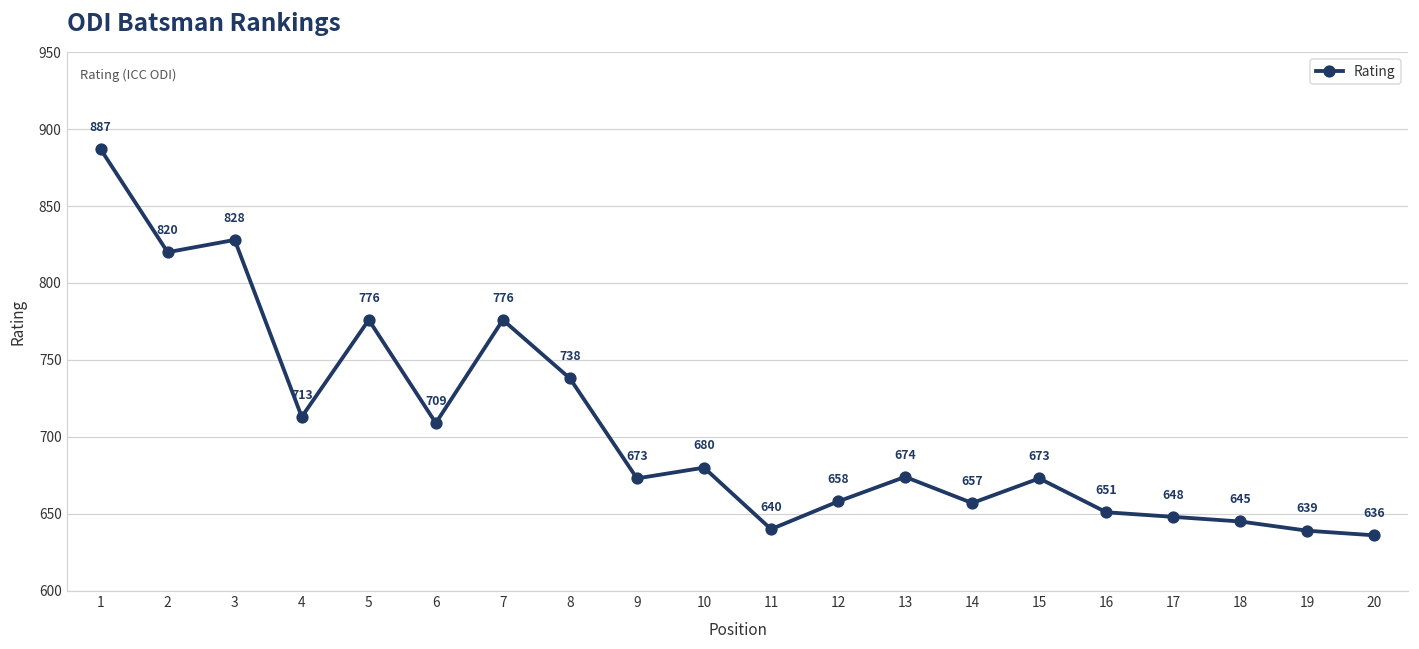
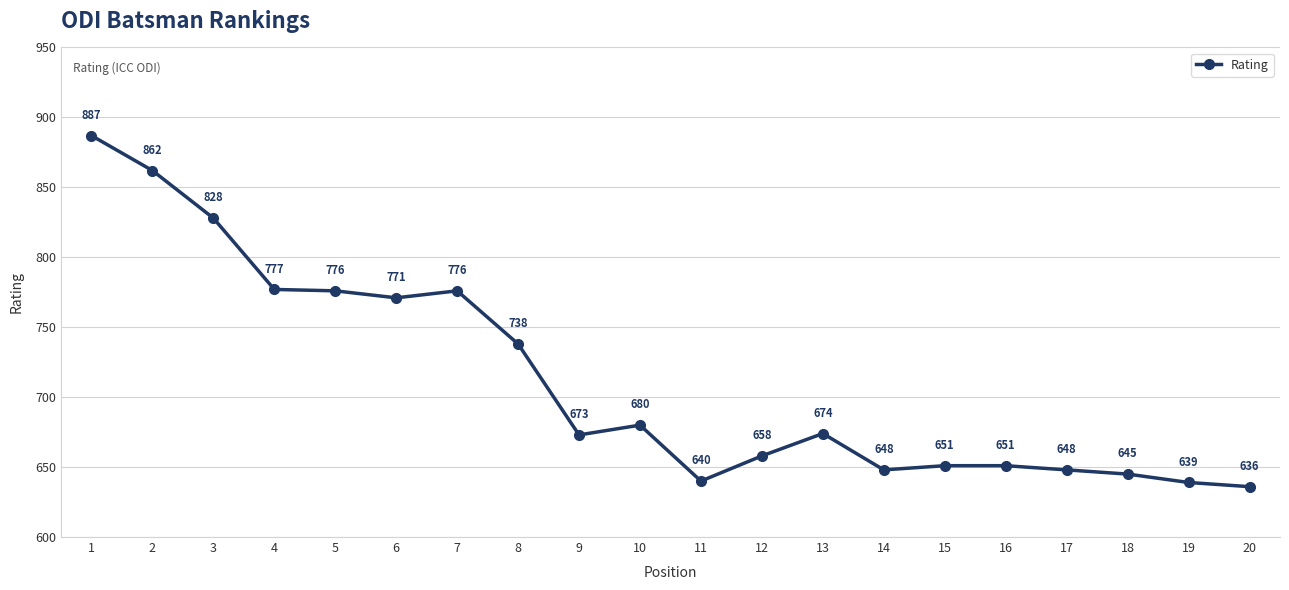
2: 820 -> 862
4: 713 -> 777
6: 709 -> 771
14: 657 -> 648
15: 673 -> 651
